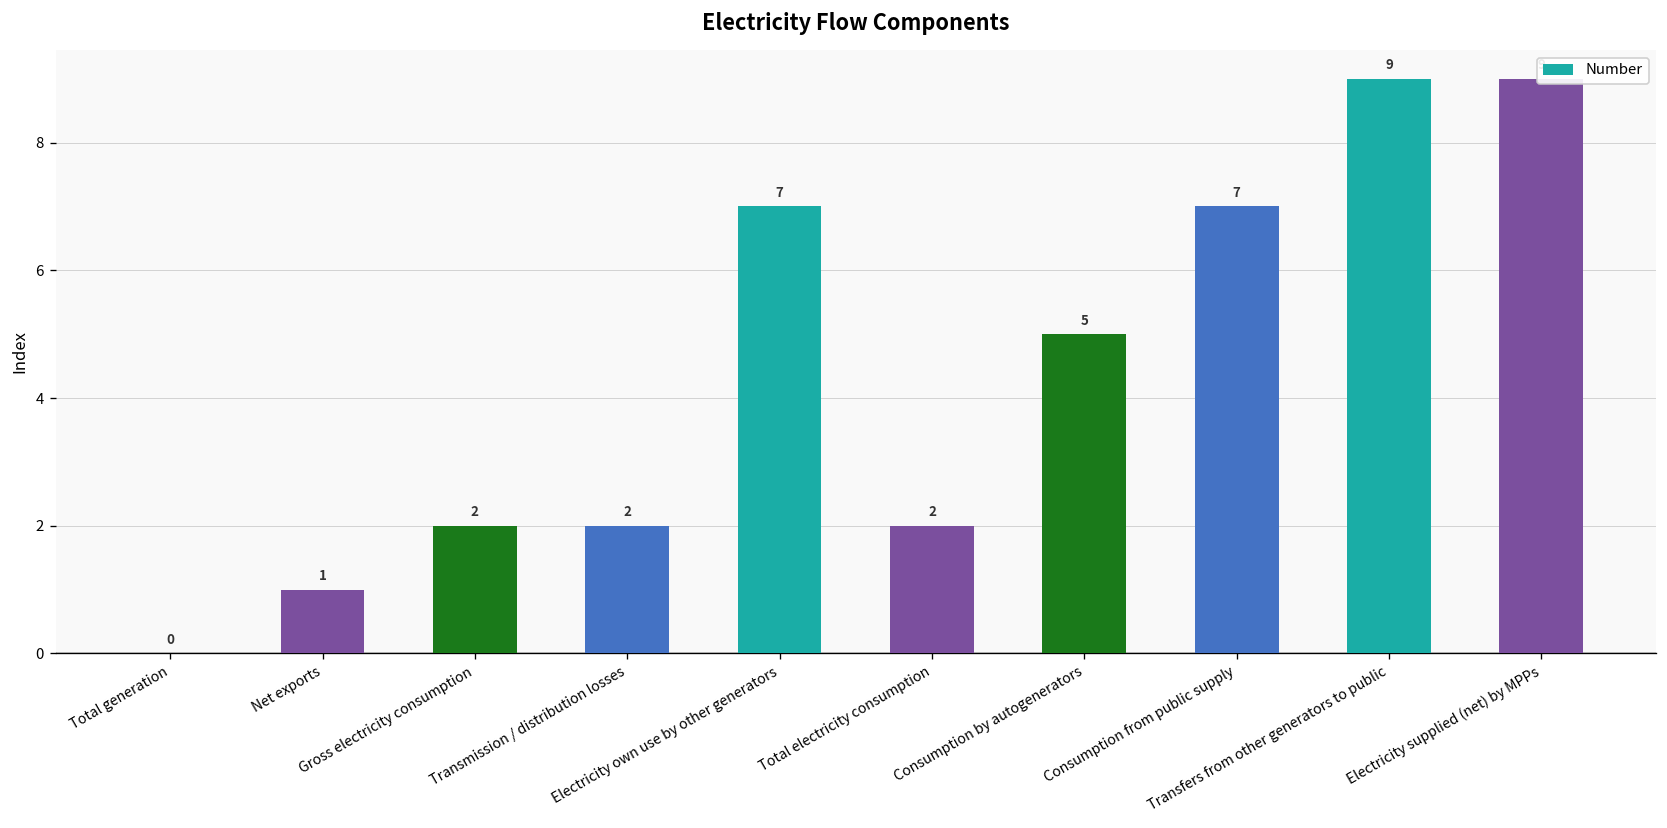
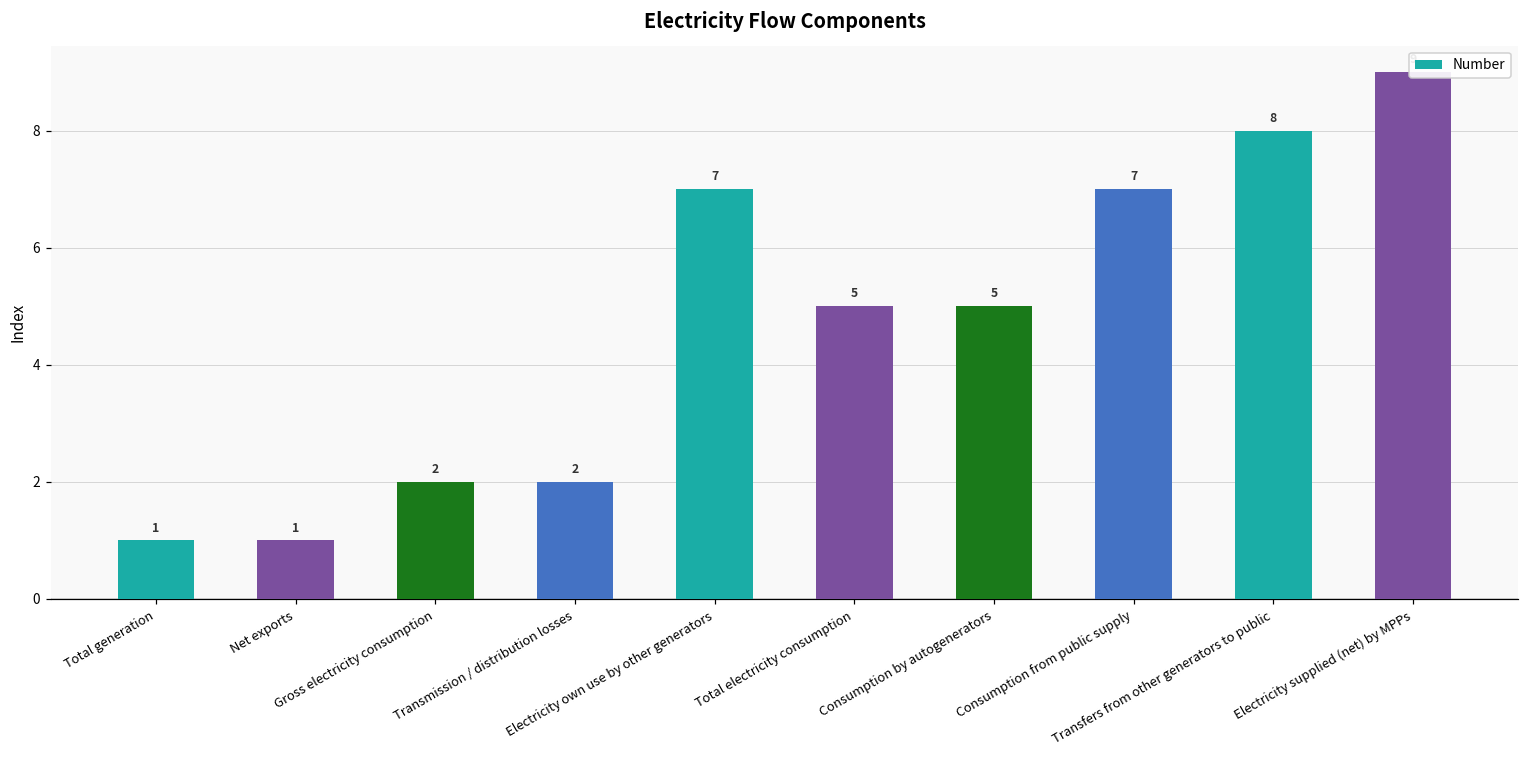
Total generation: 0 -> 1
Total electricity consumption: 2 -> 5
Transfers from other generators to public: 9 -> 8
